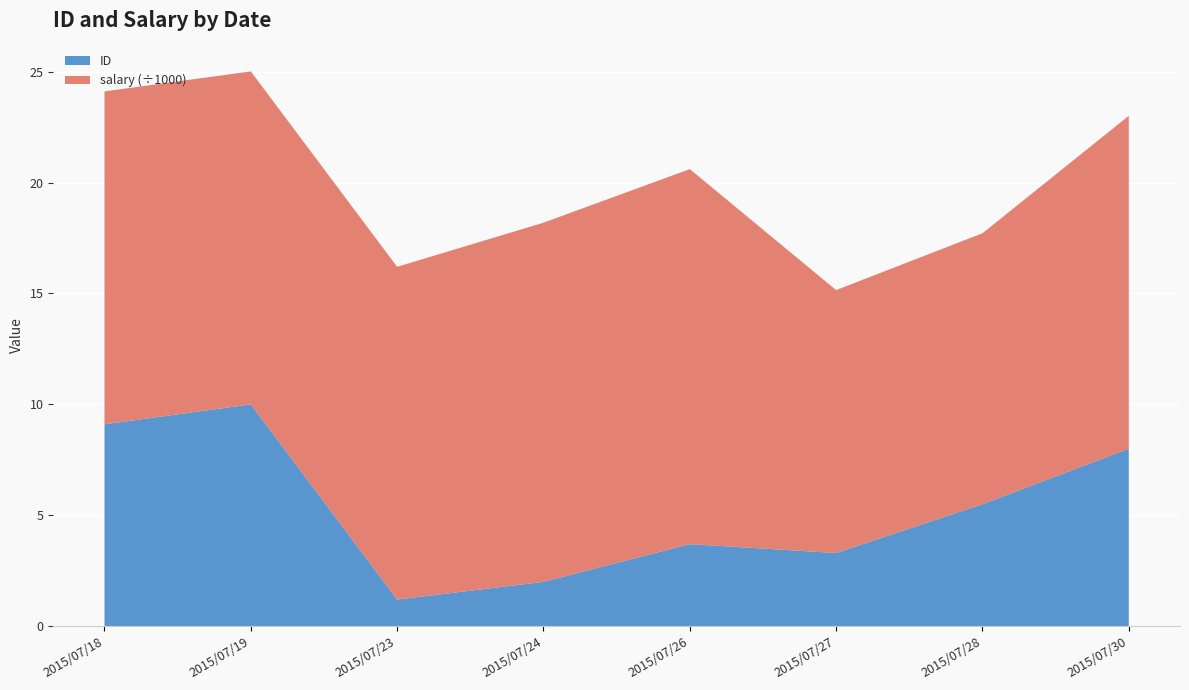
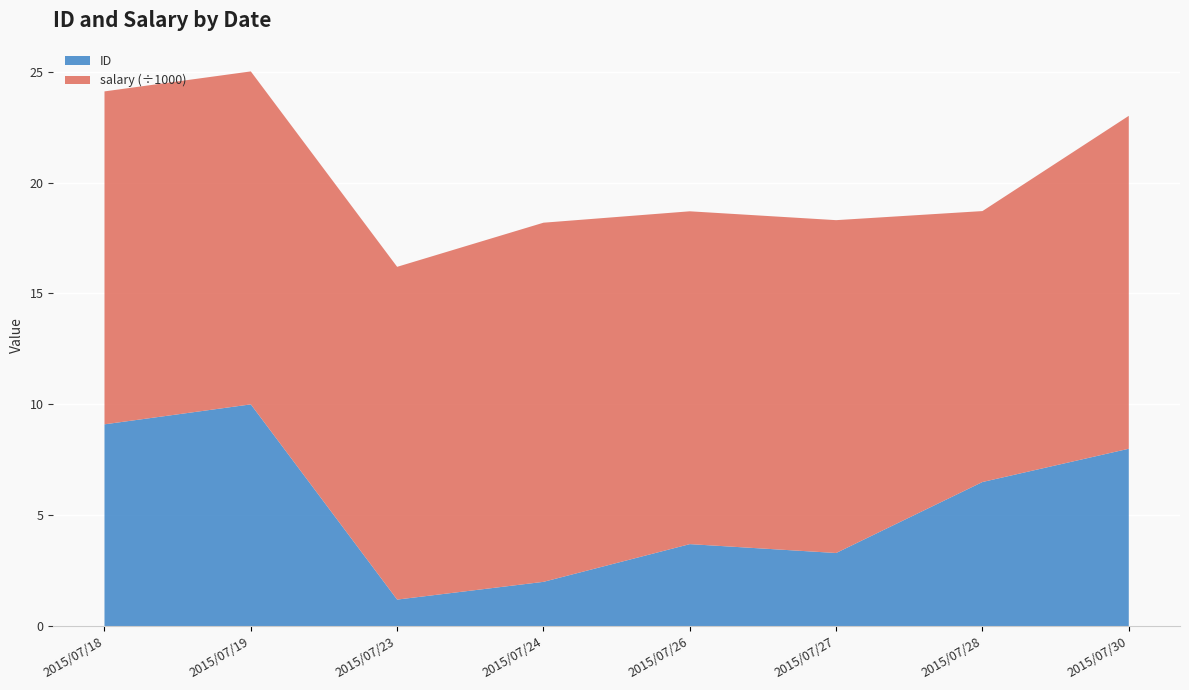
salary (÷1000), 2015/07/26: 16.9 -> 15.0
salary (÷1000), 2015/07/27: 11.9 -> 15.0
ID, 2015/07/28: 5.5 -> 6.5
